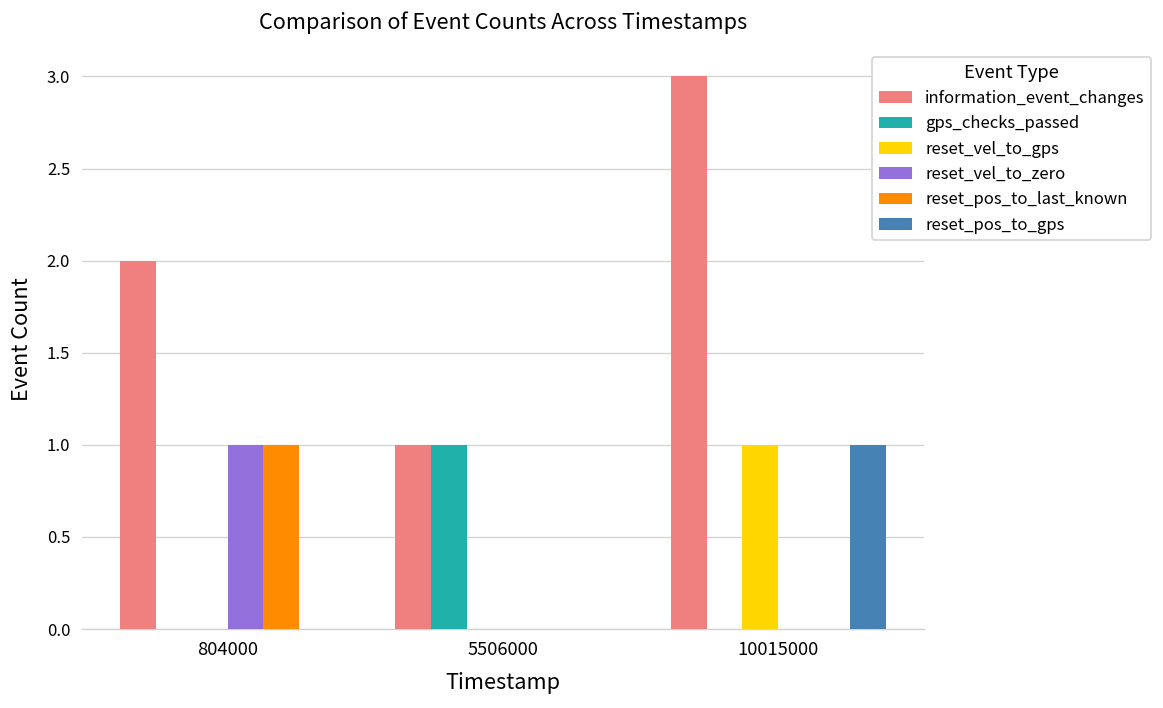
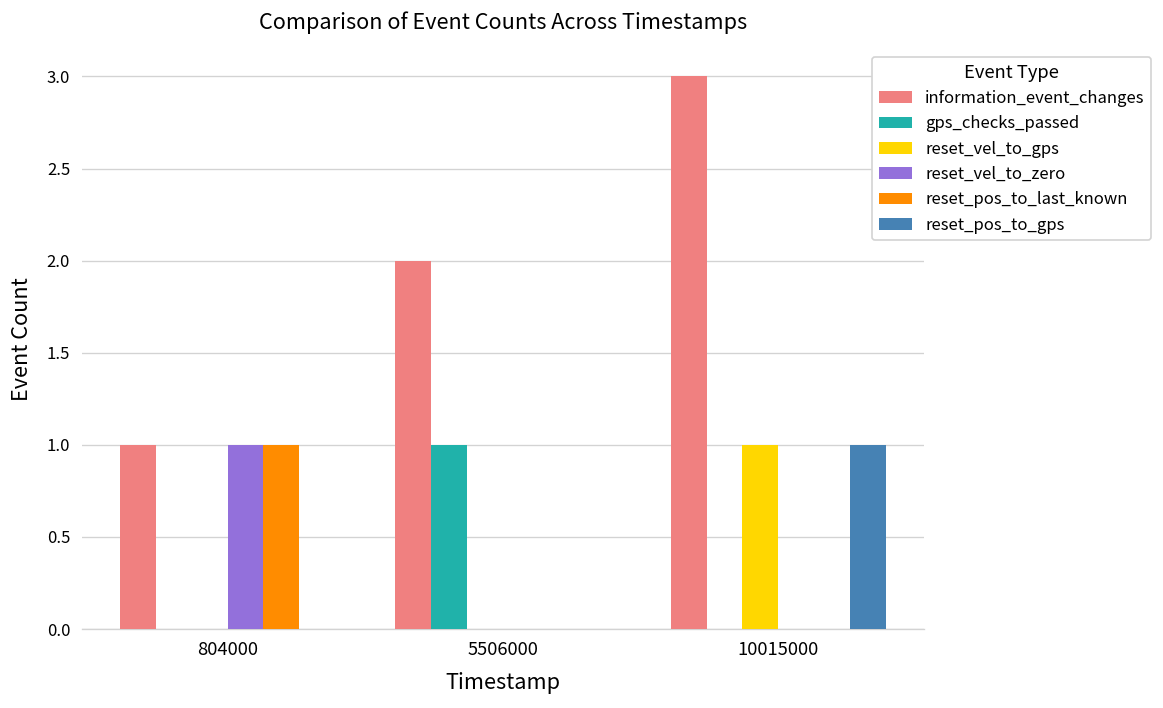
information_event_changes, 804000: 2 -> 1
information_event_changes, 5506000: 1 -> 2
